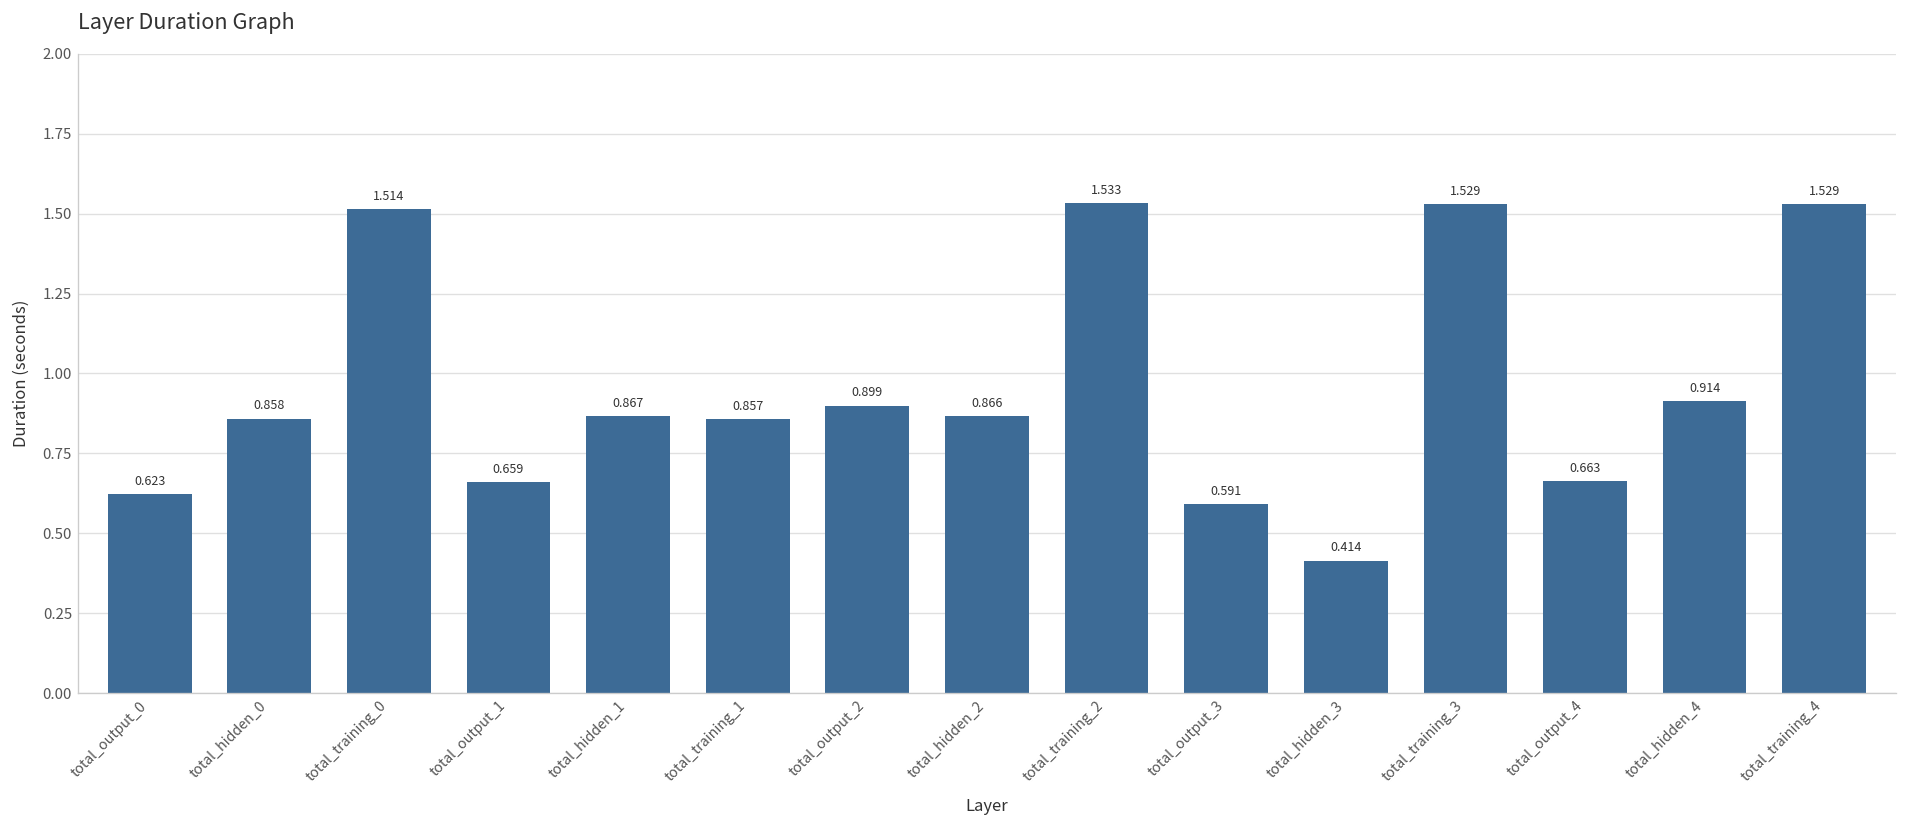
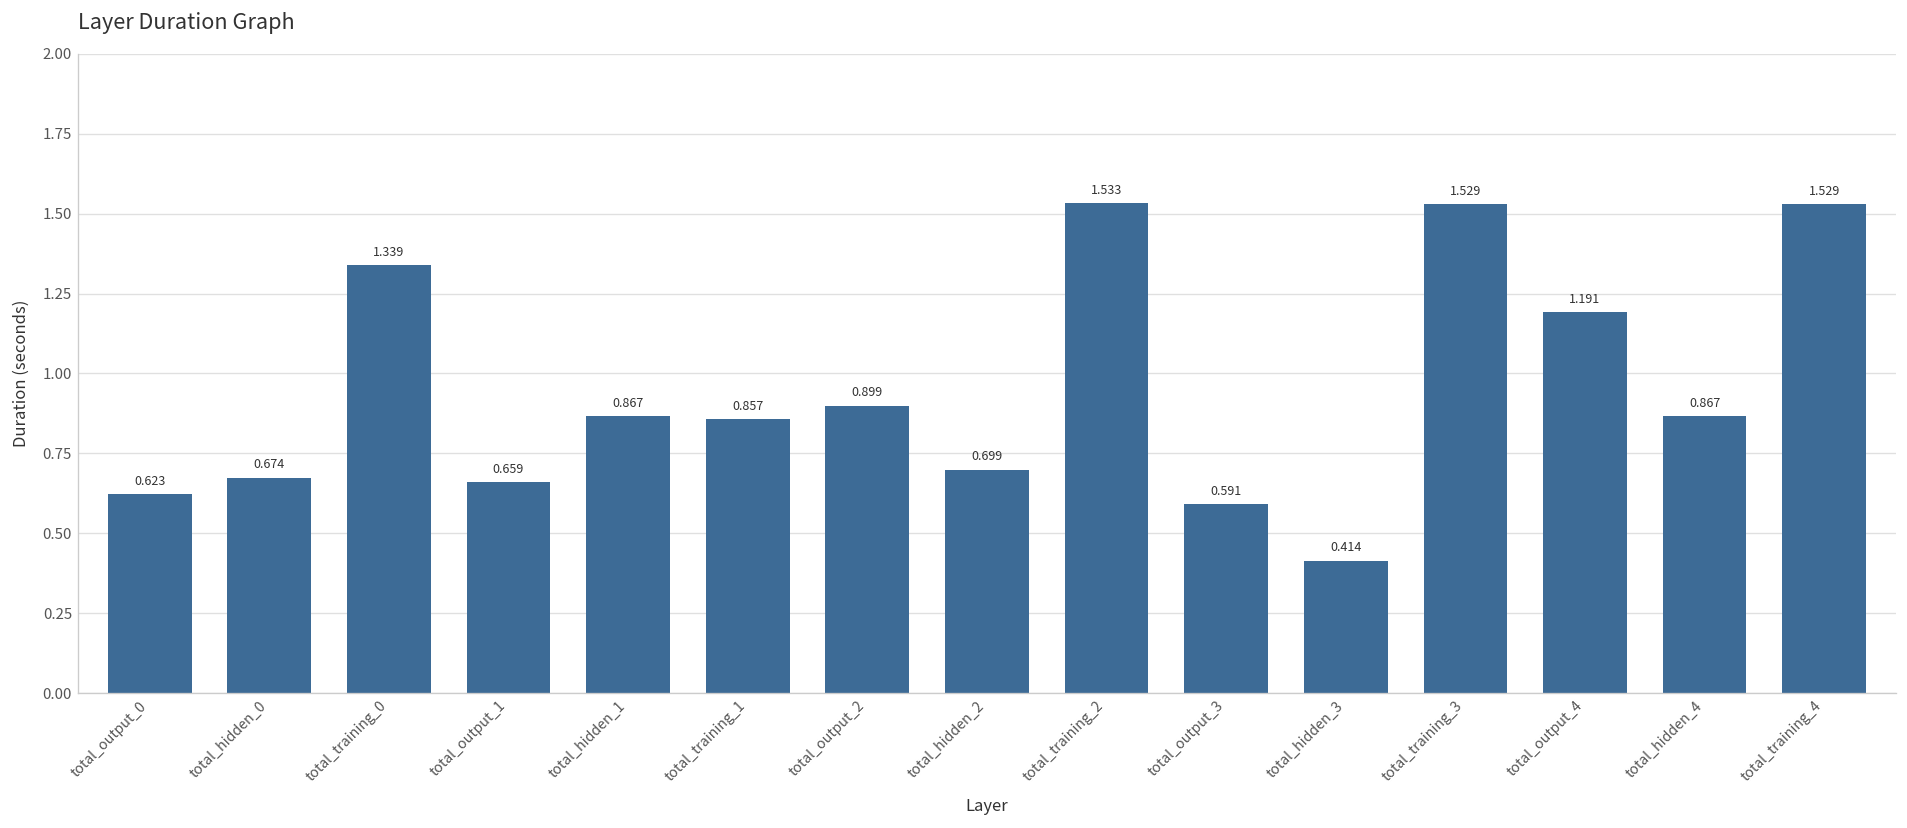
total_hidden_0: 0.858 -> 0.674
total_training_0: 1.514 -> 1.339
total_hidden_2: 0.866 -> 0.699
total_output_4: 0.663 -> 1.191
total_hidden_4: 0.914 -> 0.867
